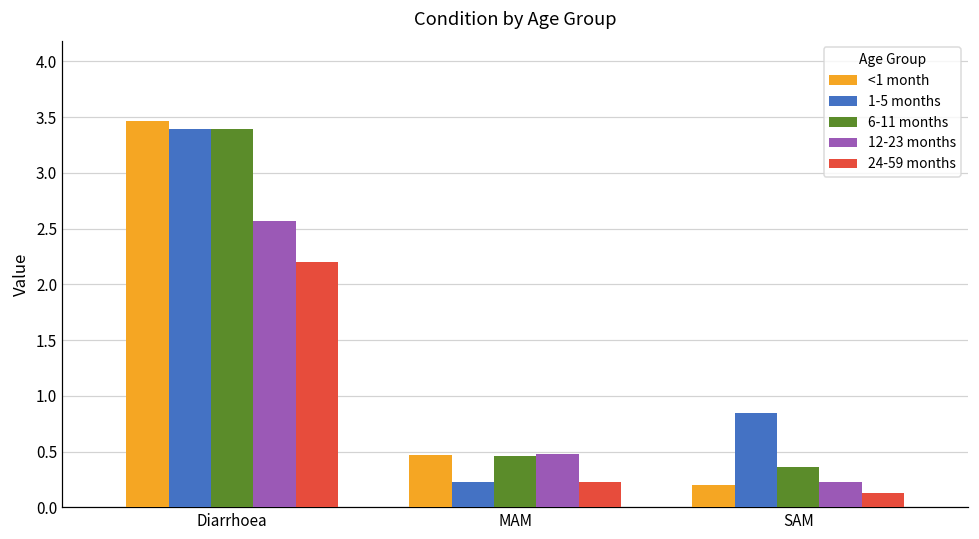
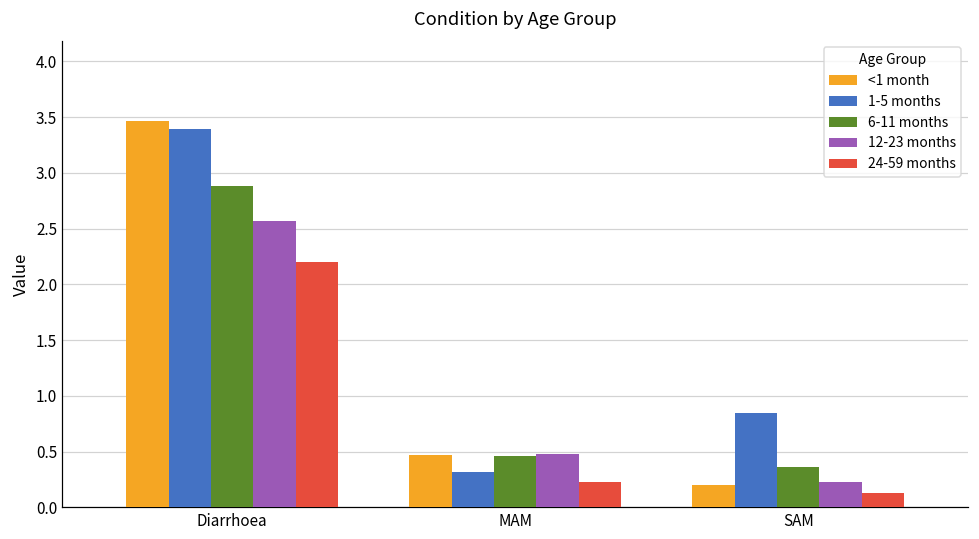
6-11 months, Diarrhoea: 3.40 -> 2.88
1-5 months, MAM: 0.23 -> 0.32
